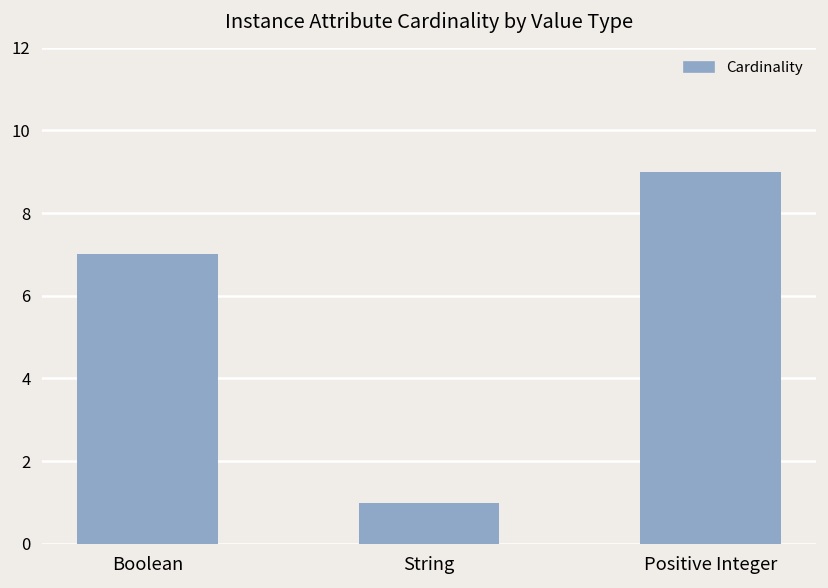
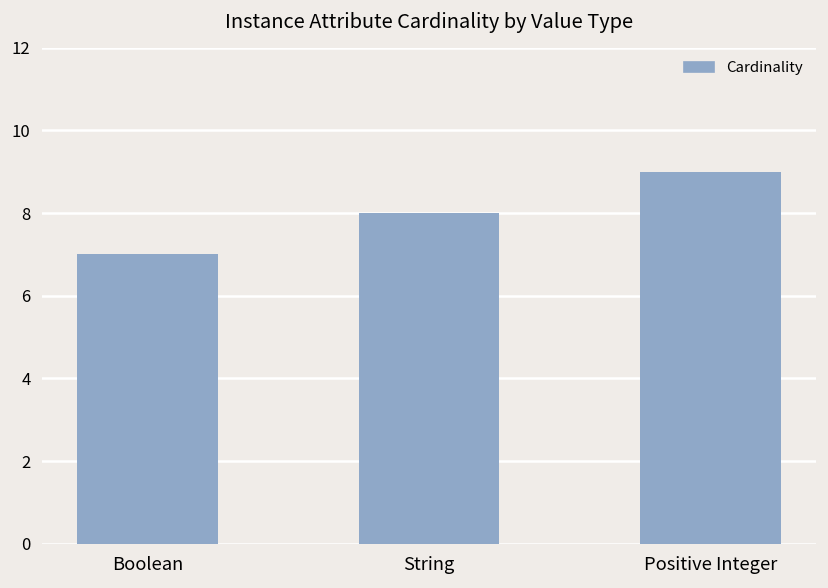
String: 1 -> 8
